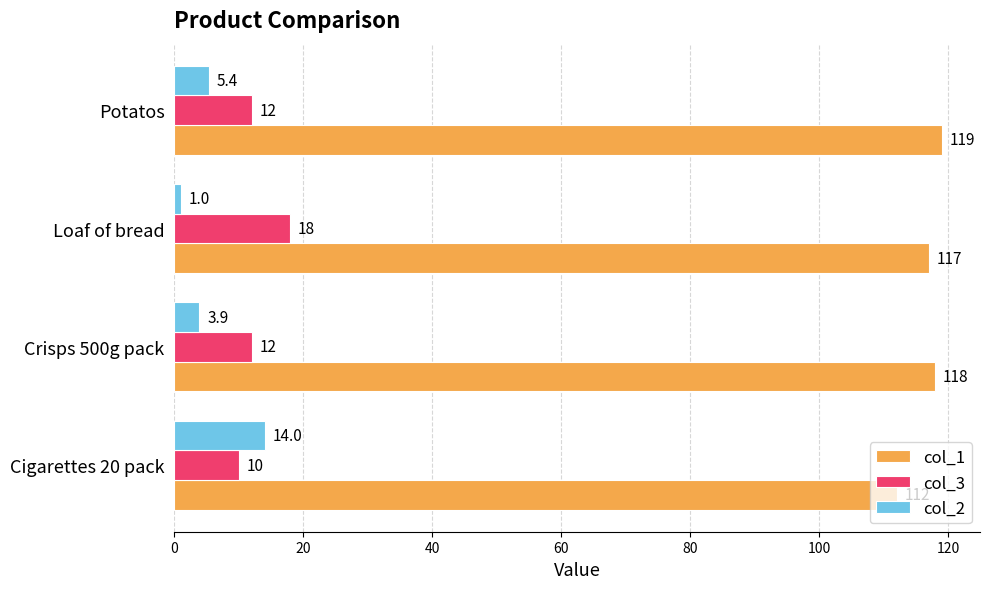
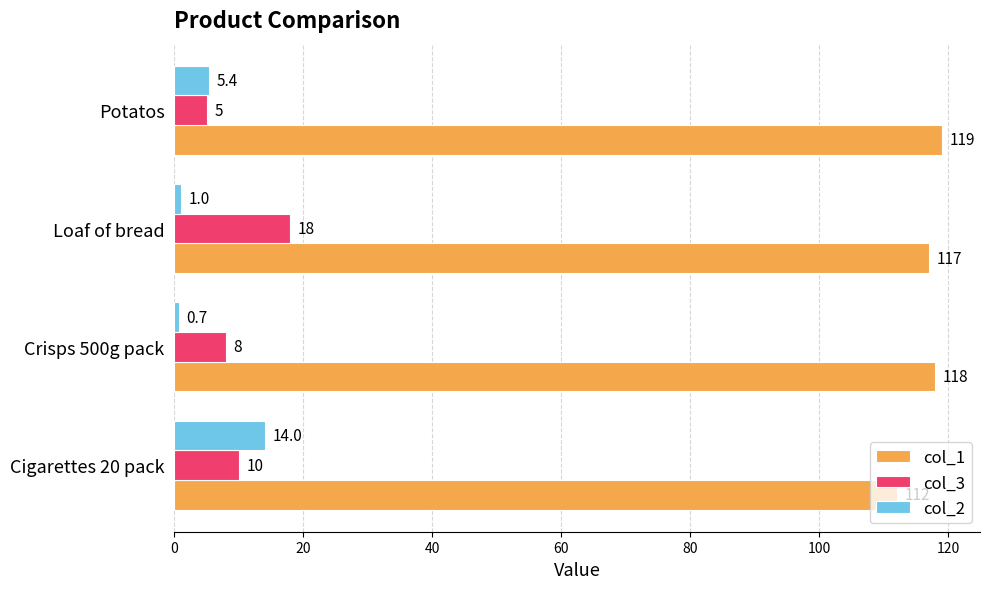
col_3, Potatos: 12 -> 5
col_2, Crisps 500g pack: 3.9 -> 0.7
col_3, Crisps 500g pack: 12 -> 8
